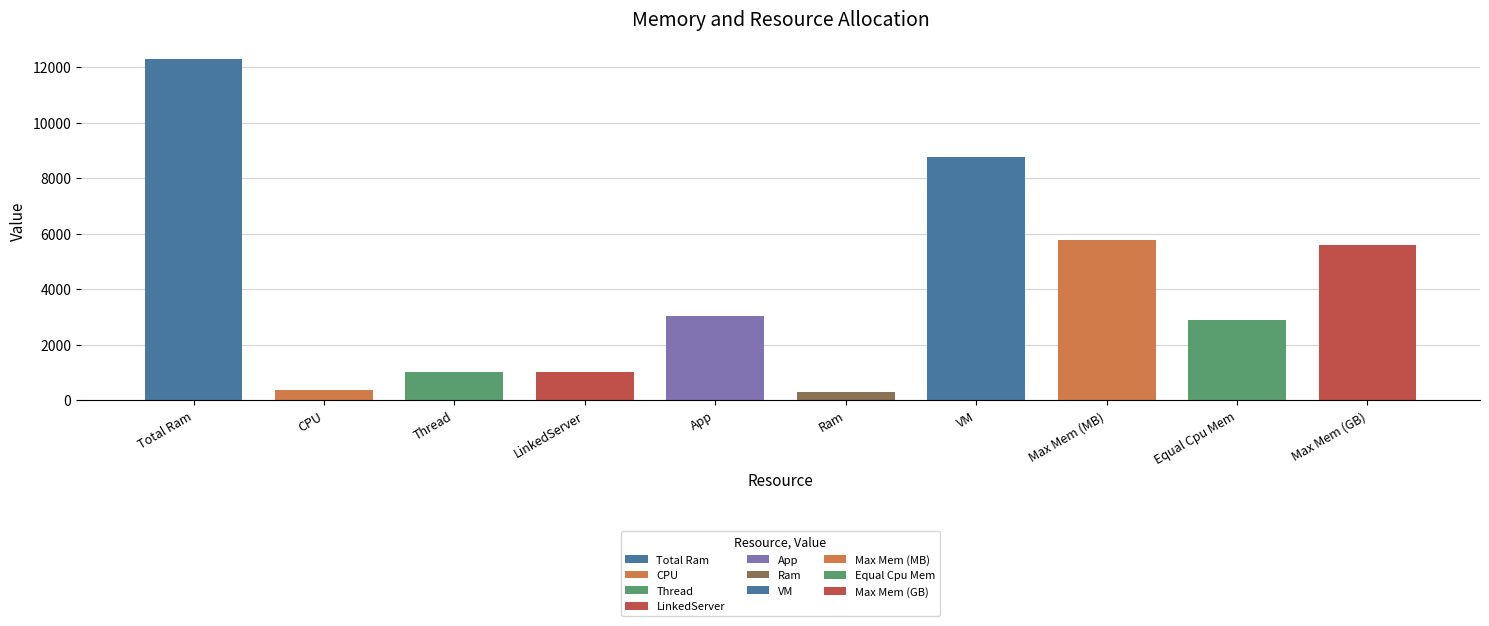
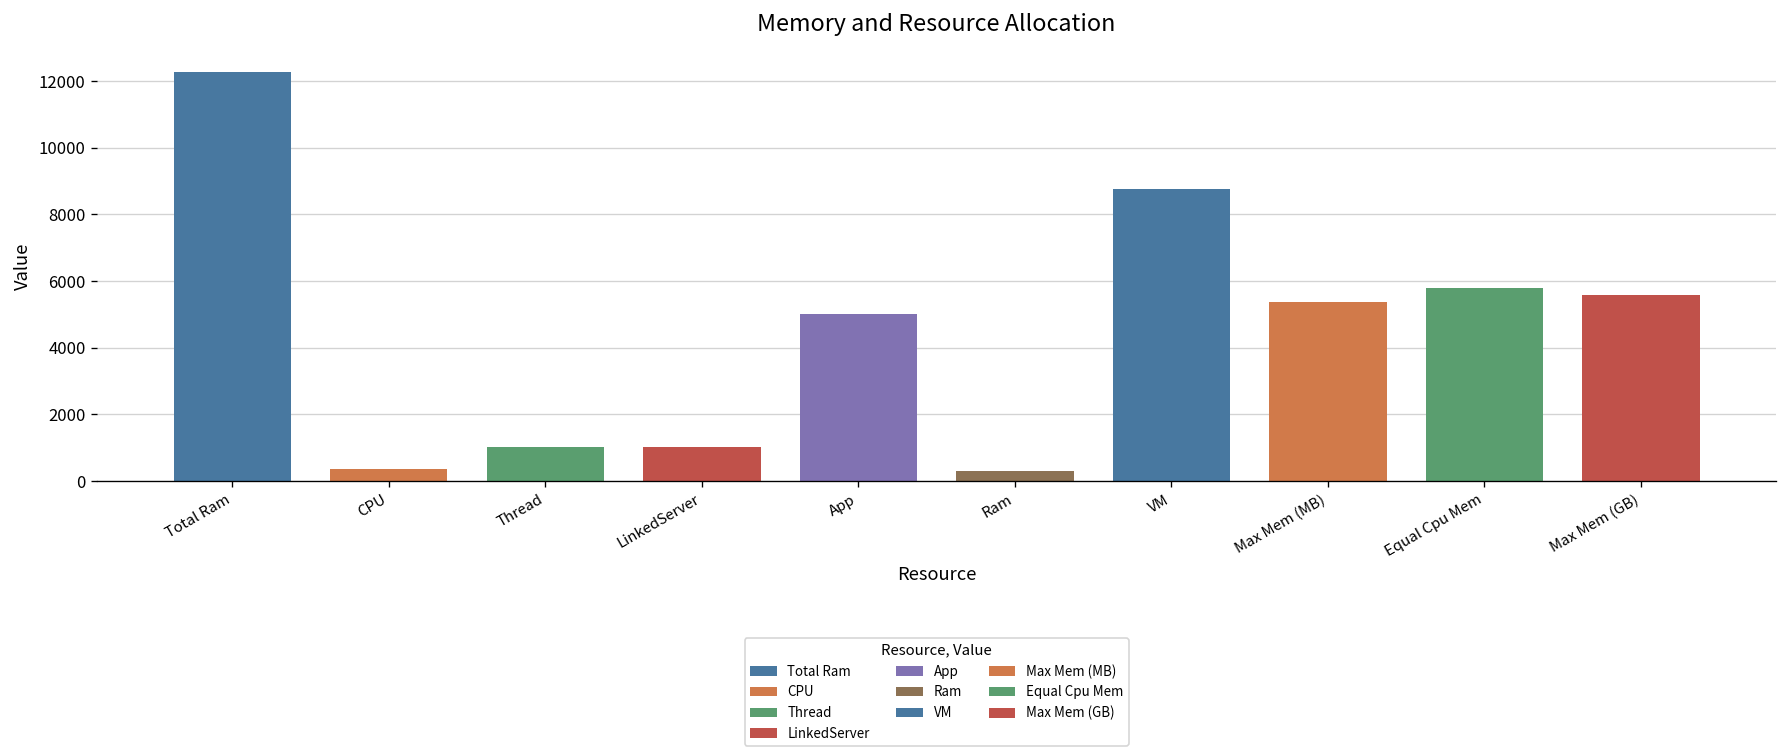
App: 3000 -> 5000
Max Mem (MB): 5800 -> 5400
Equal Cpu Mem: 2900 -> 5800
